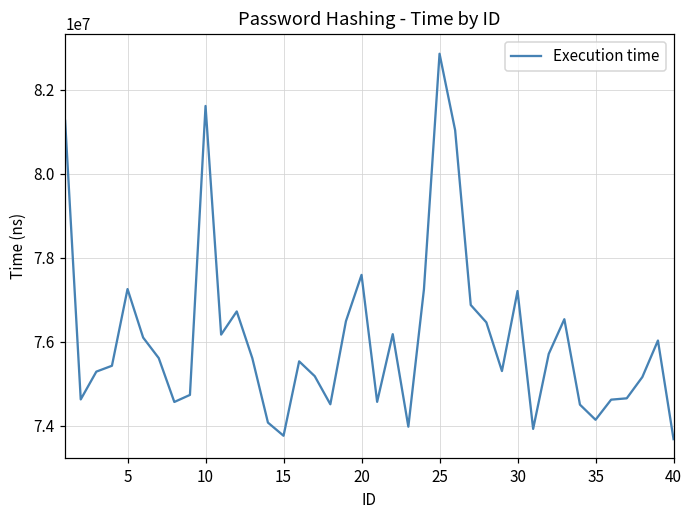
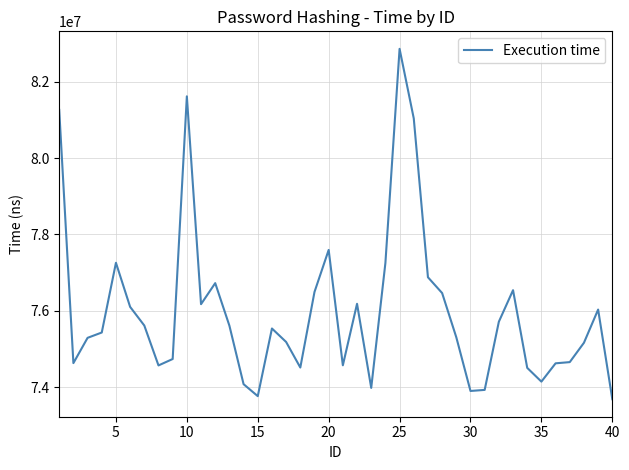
30: 77200000 -> 73900000
